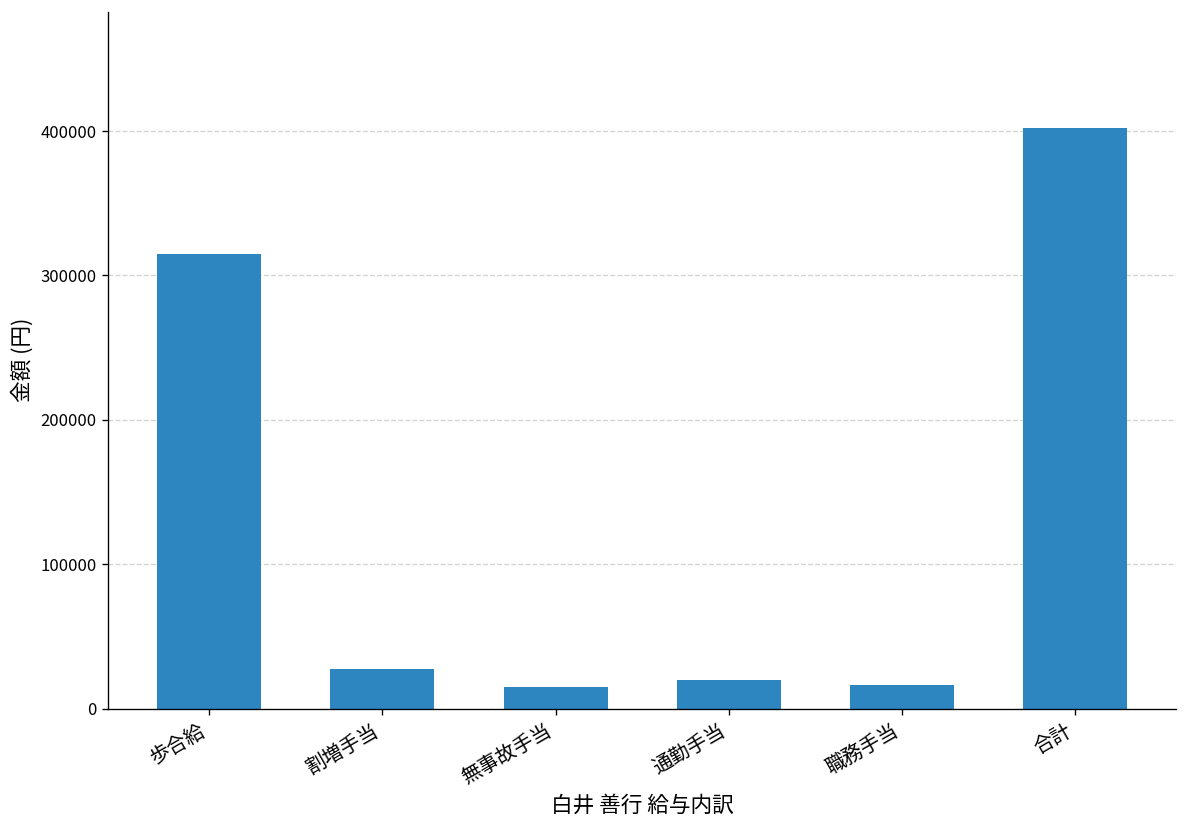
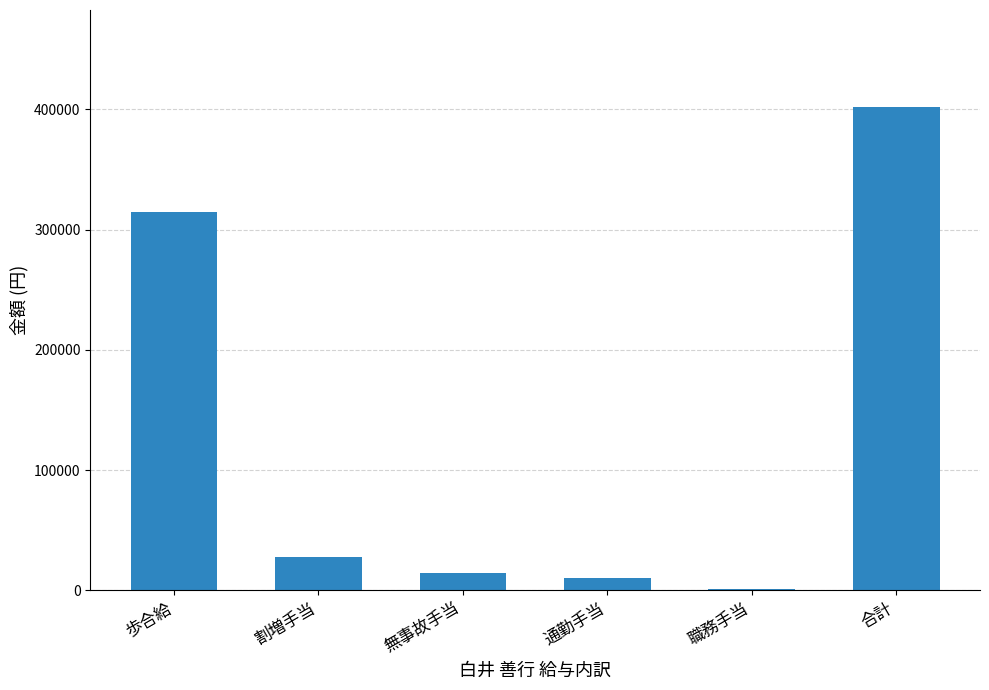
通勤手当: 19000 -> 10000
職務手当: 16000 -> 1000
